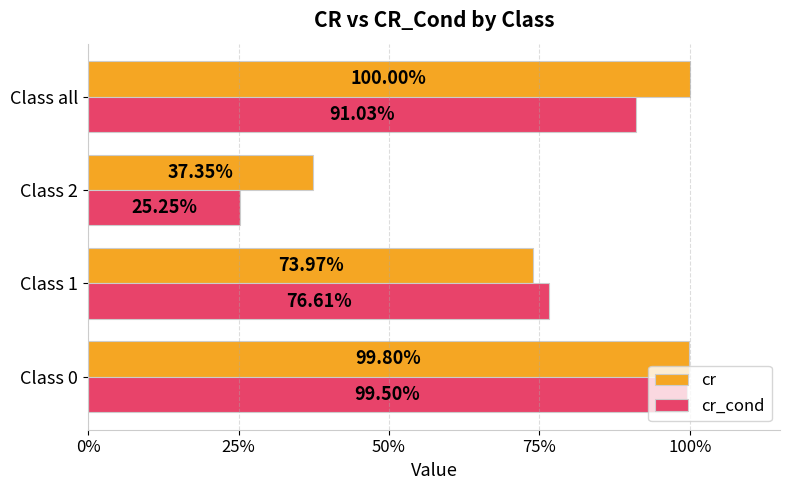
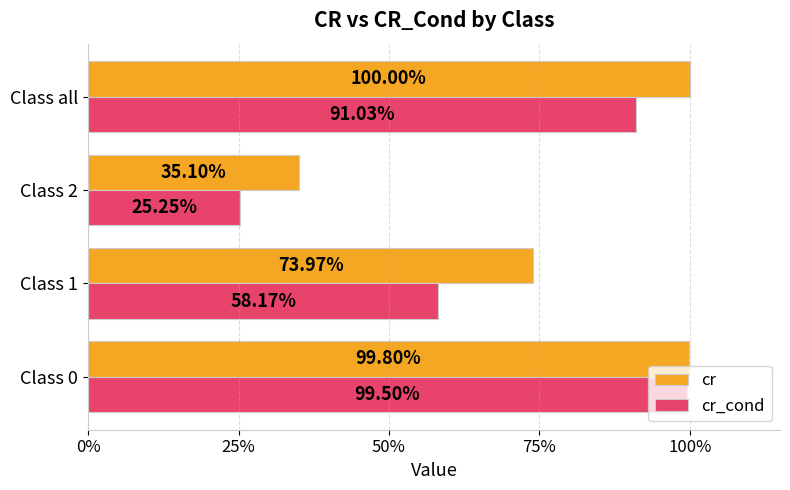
cr, Class 2: 37.35% -> 35.10%
cr_cond, Class 1: 76.61% -> 58.17%
